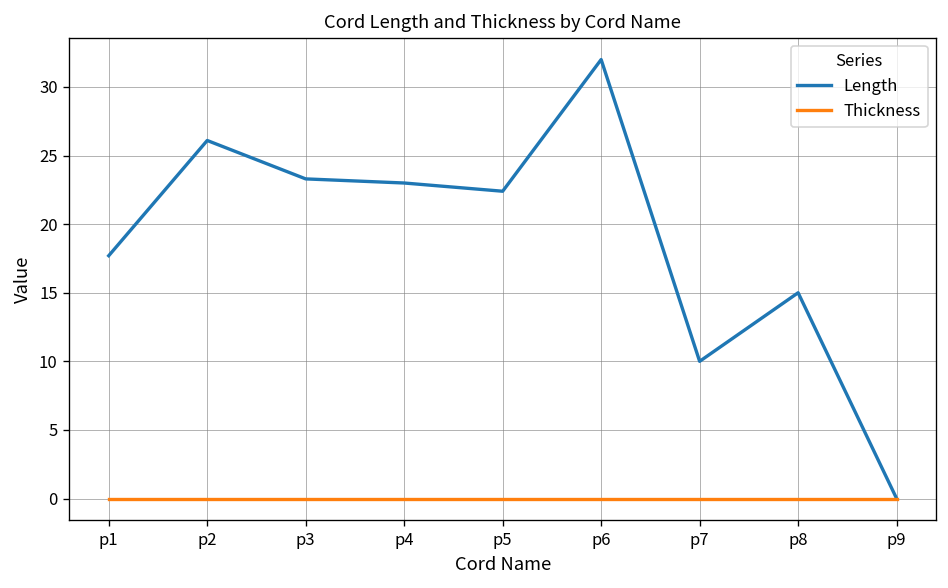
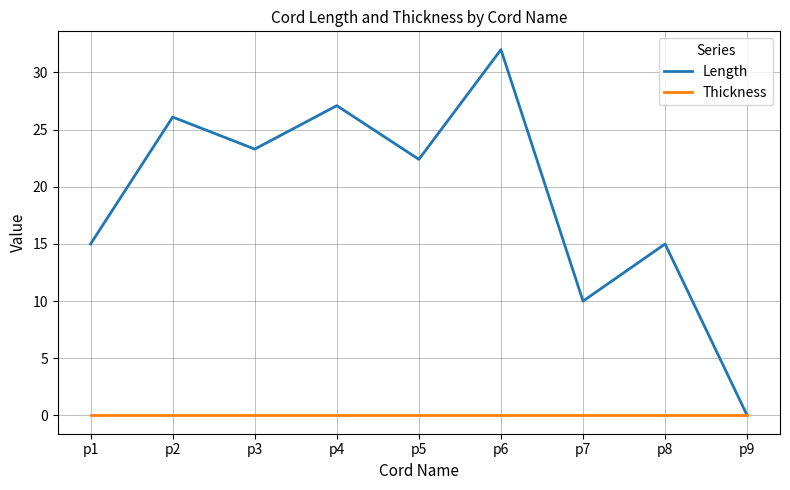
Length, p1: 17.7 -> 15.0
Length, p4: 23.0 -> 27.1
